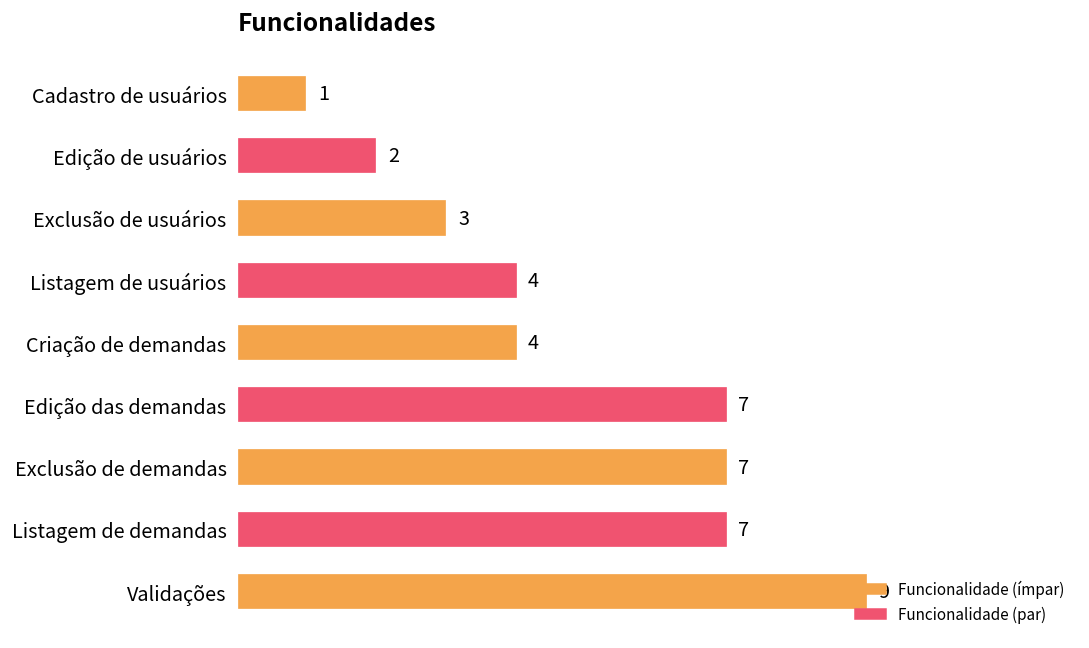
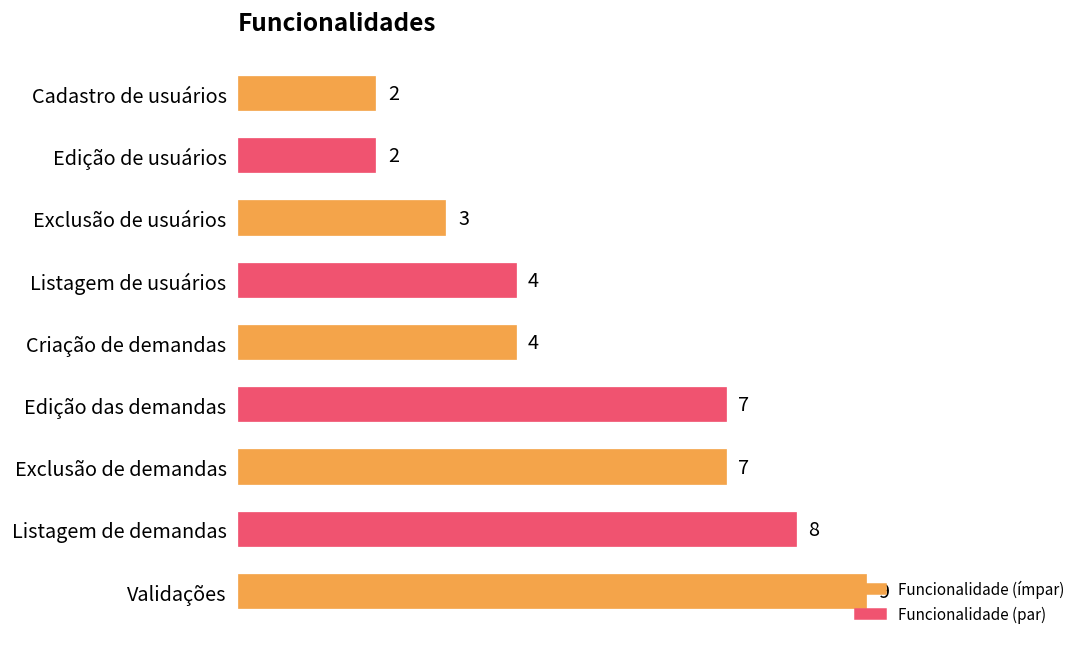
Cadastro de usuários: 1 -> 2
Listagem de demandas: 7 -> 8
